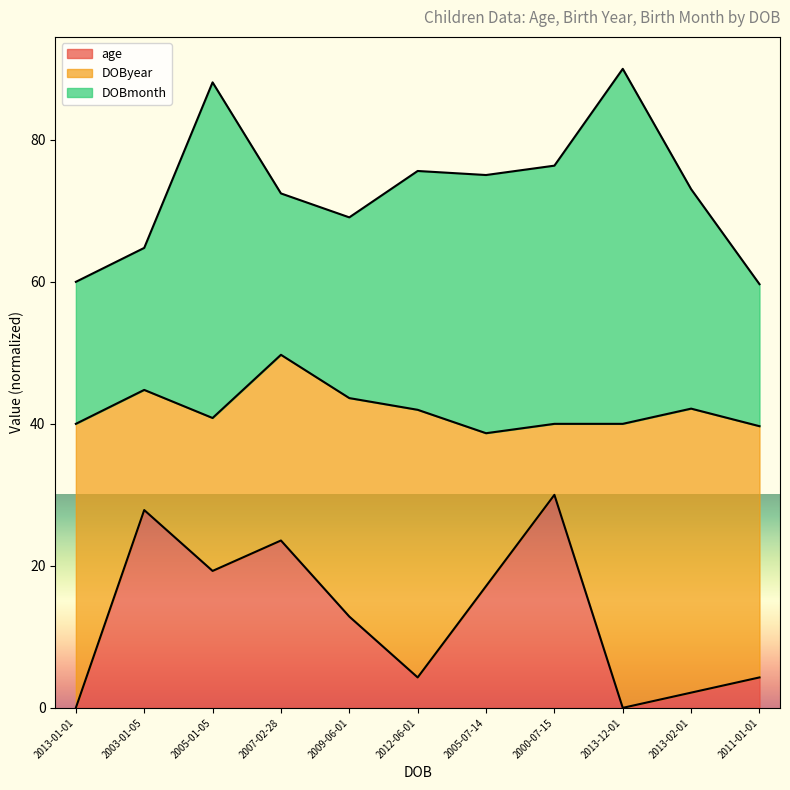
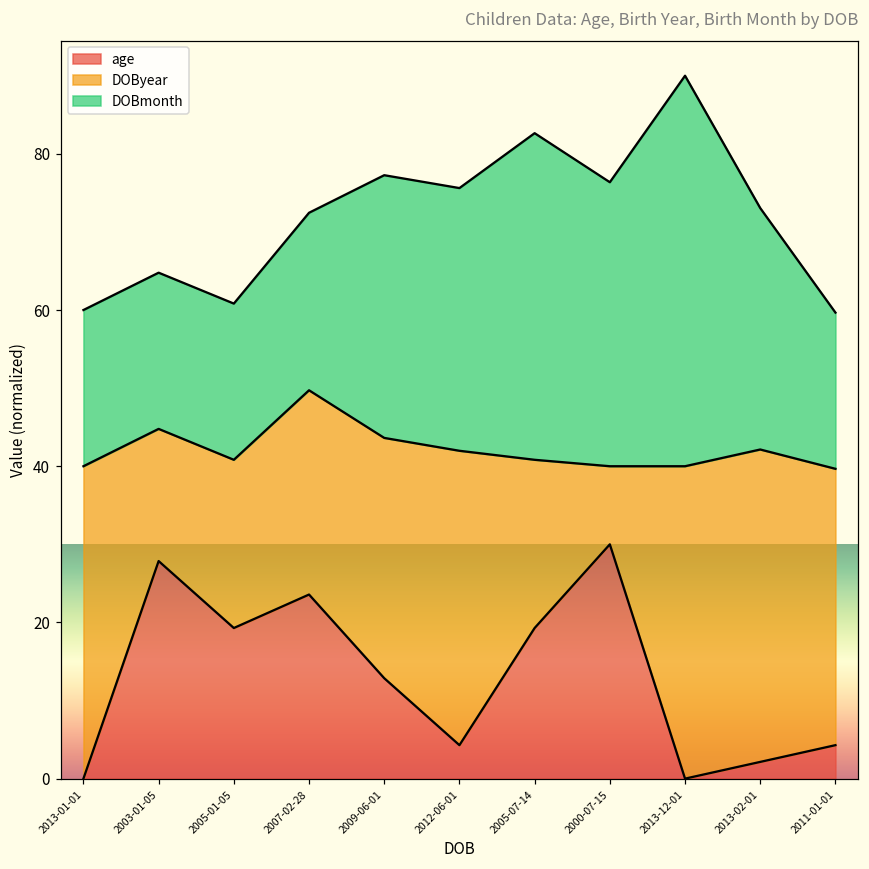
DOBmonth, 2005-01-05: 47 -> 20
DOBmonth, 2009-06-01: 25 -> 34
age, 2005-07-14: 17 -> 19
DOBmonth, 2005-07-14: 36 -> 42
